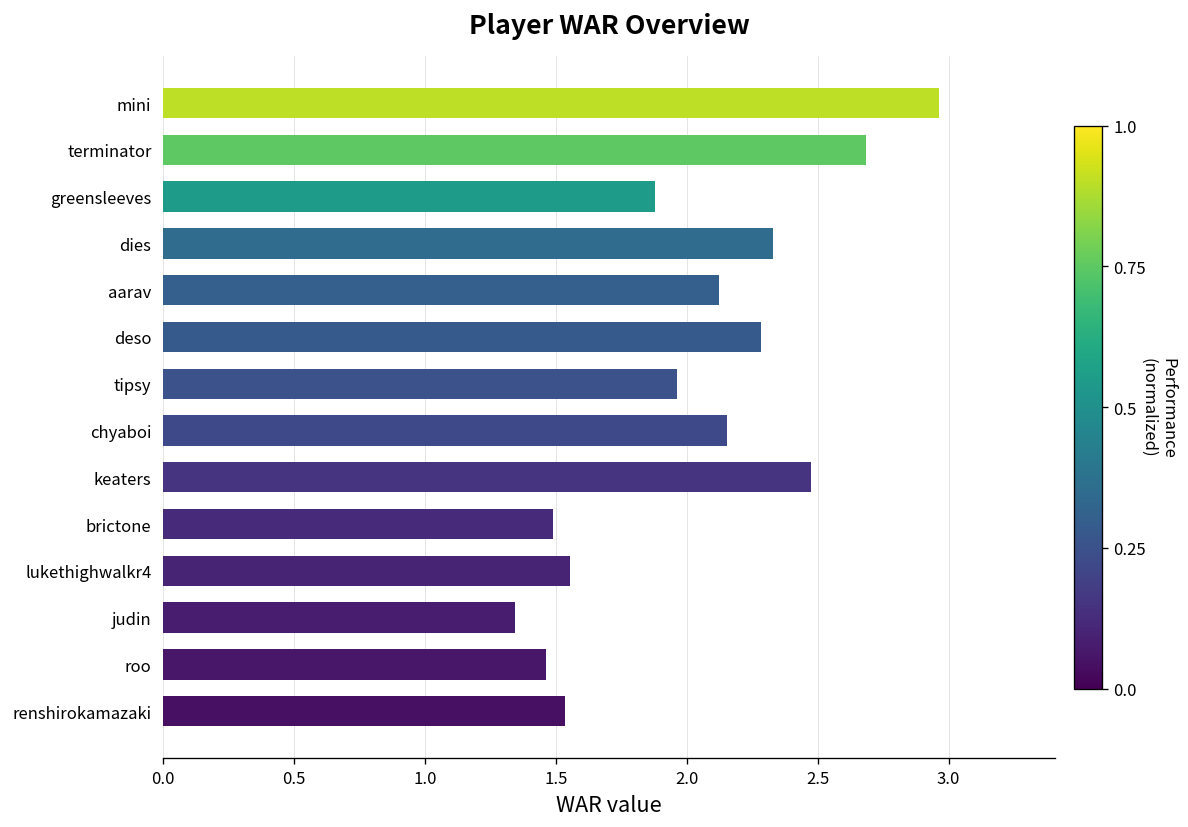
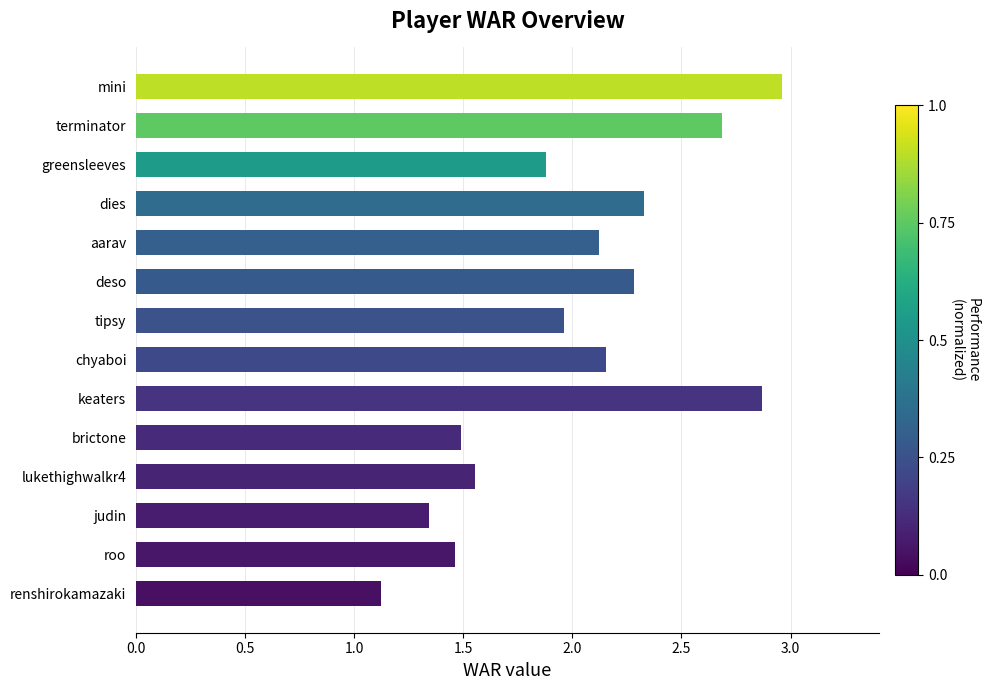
keaters: 2.47 -> 2.87
renshirokamazaki: 1.53 -> 1.12
